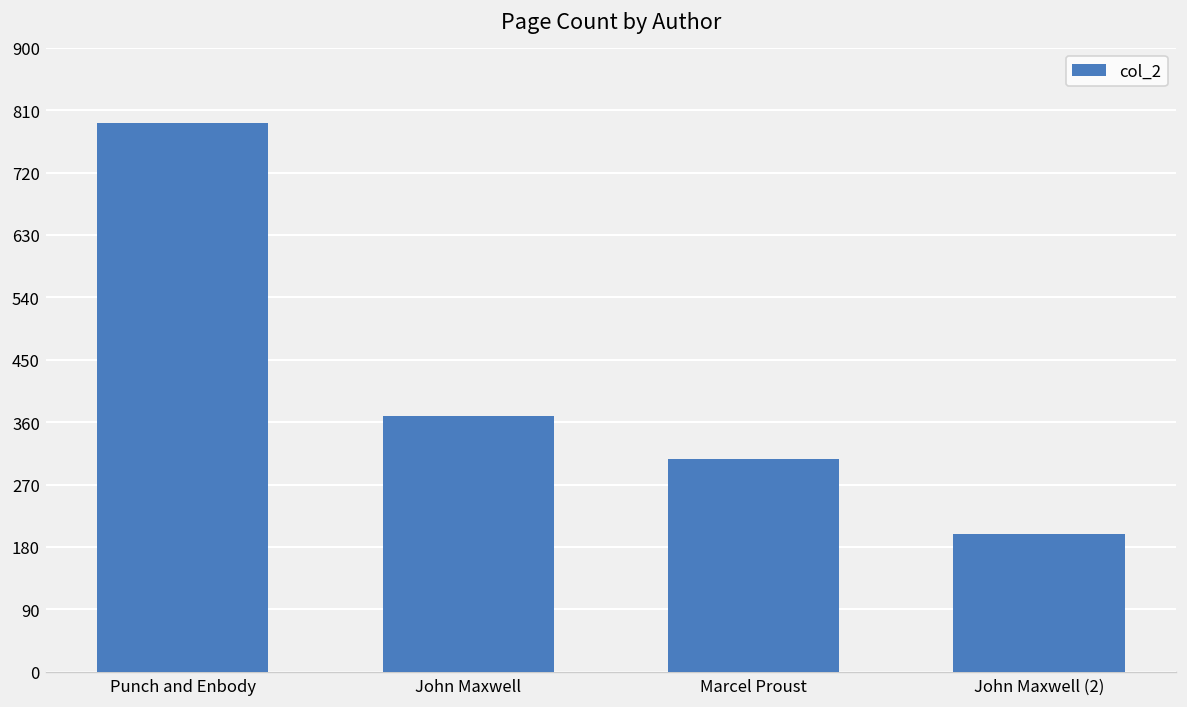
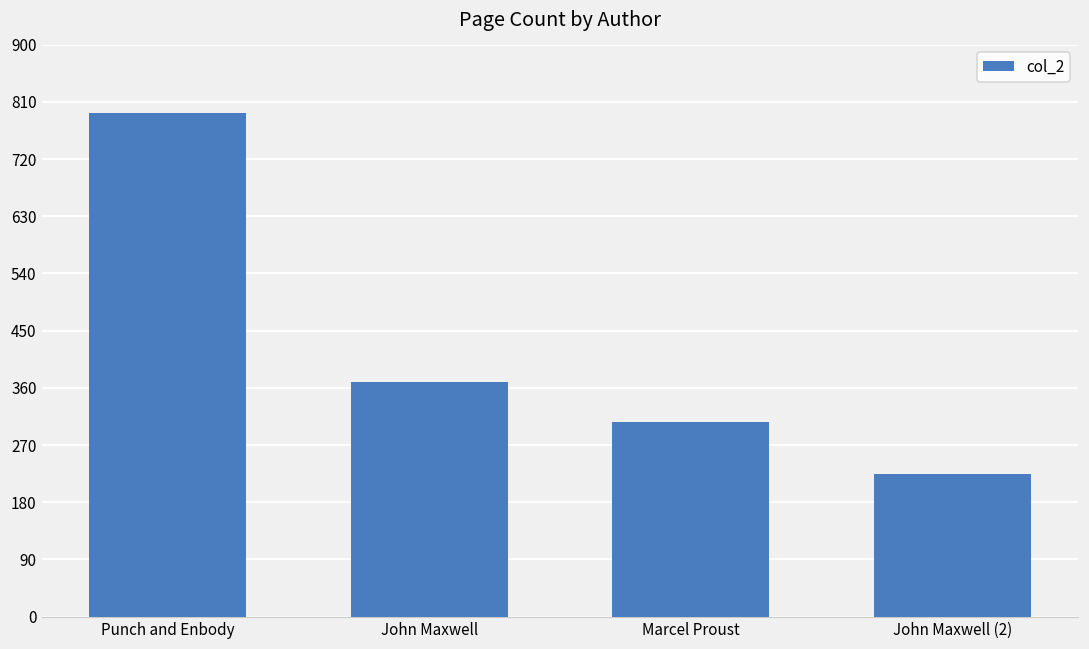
John Maxwell (2): 200 -> 230
